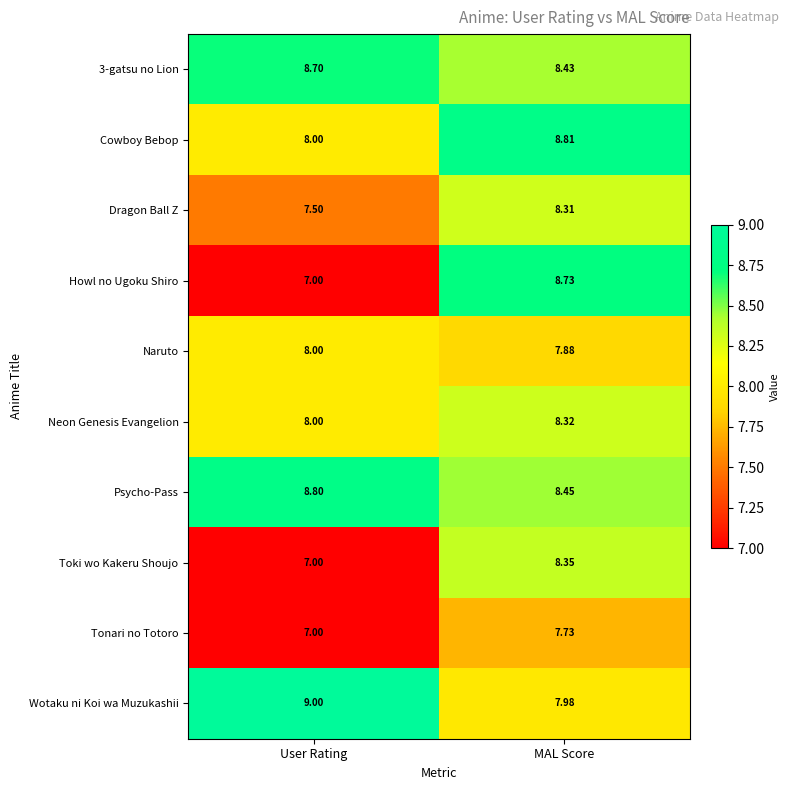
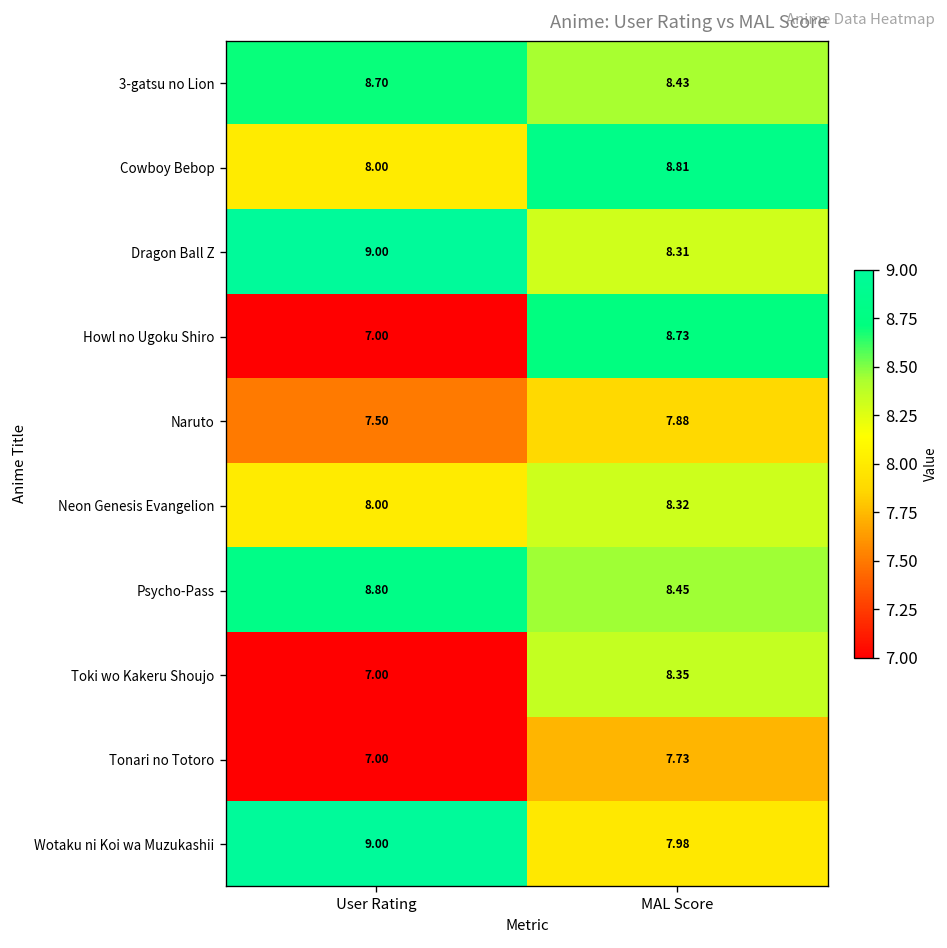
Dragon Ball Z, User Rating: 7.50 -> 9.00
Naruto, User Rating: 8.00 -> 7.50
